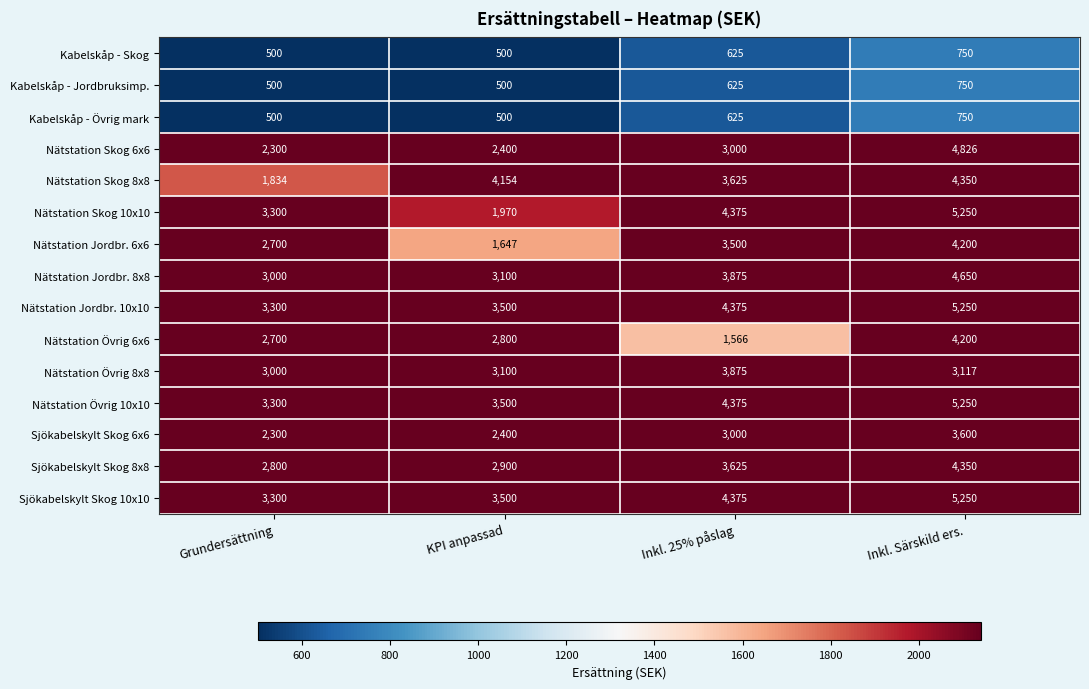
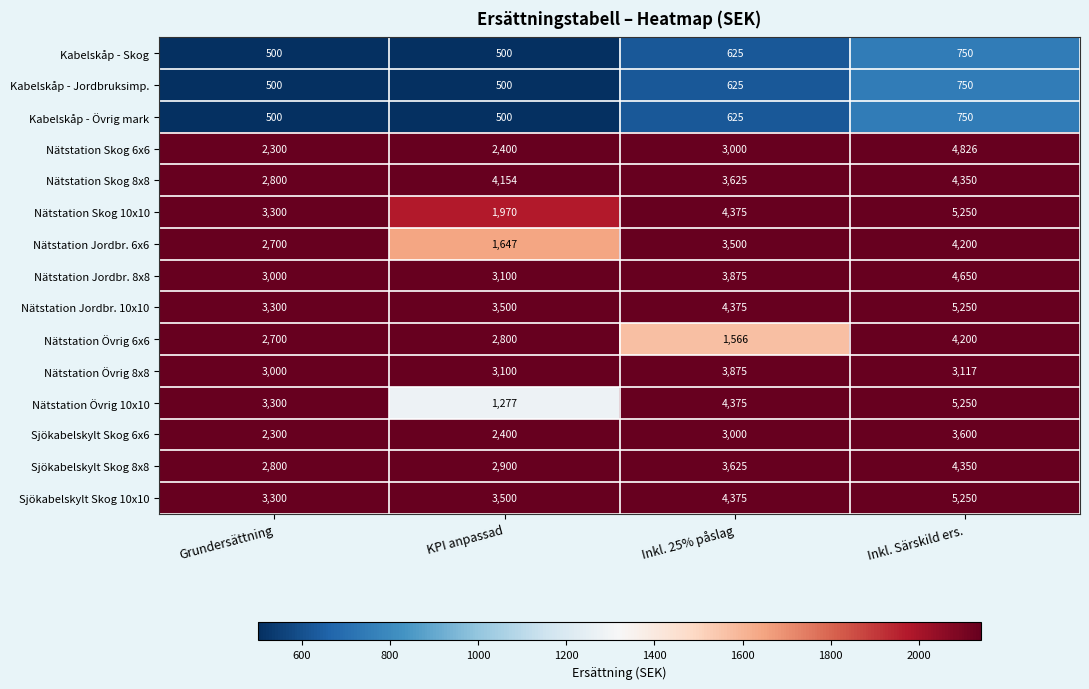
Nätstation Skog 8x8, Grundersättning: 1,834 -> 2,800
Nätstation Övrig 10x10, KPI anpassad: 3,500 -> 1,277
